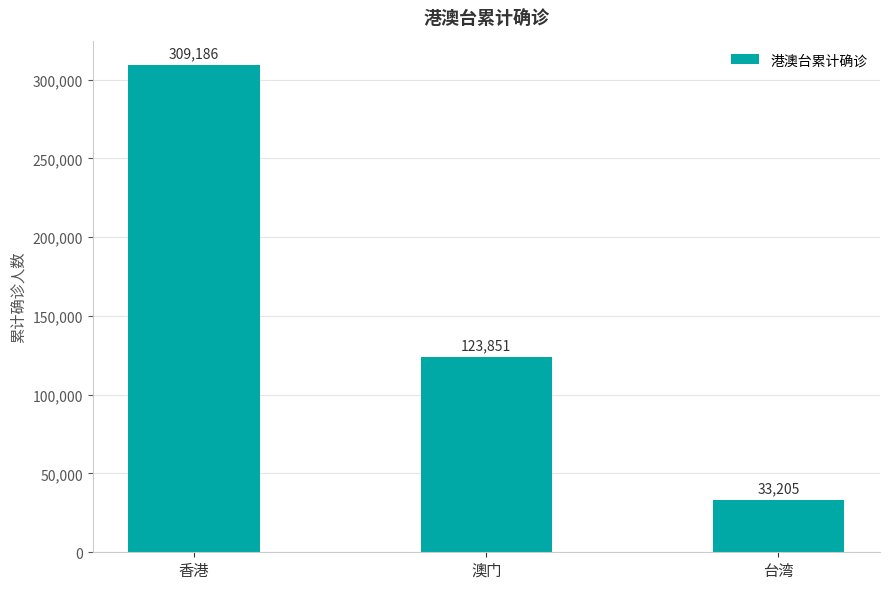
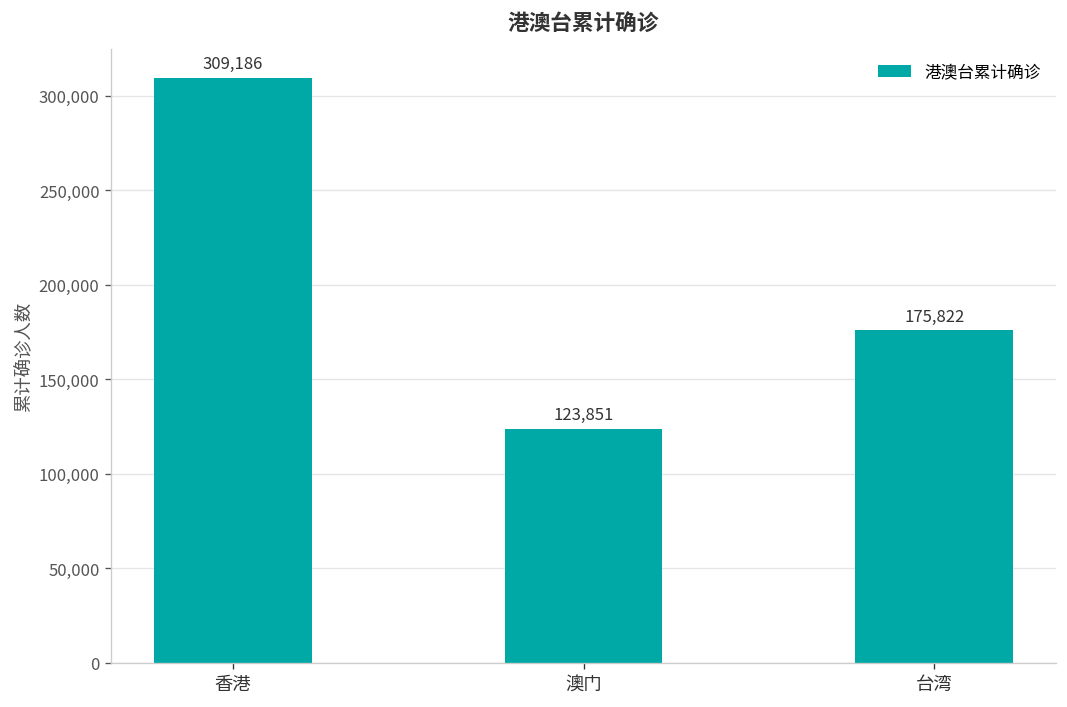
台湾: 33,205 -> 175,822
